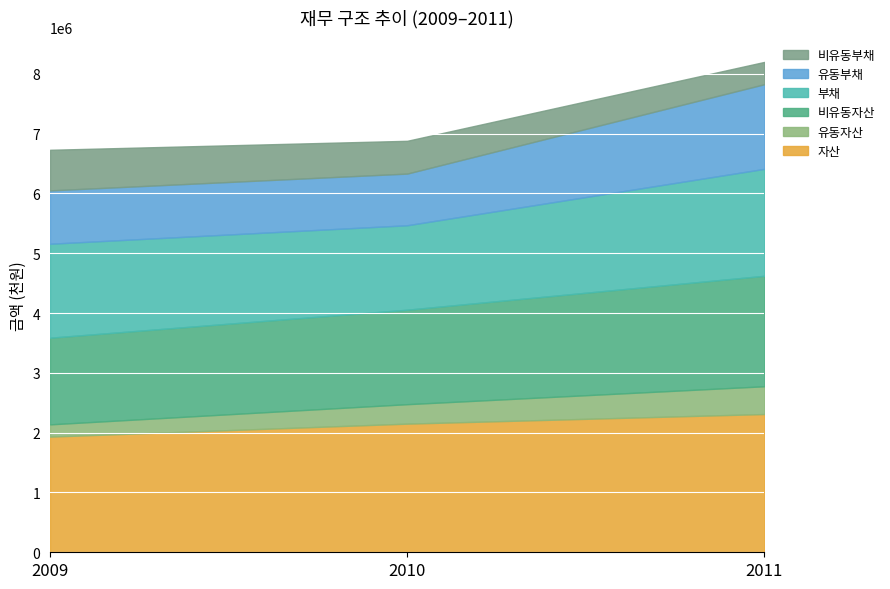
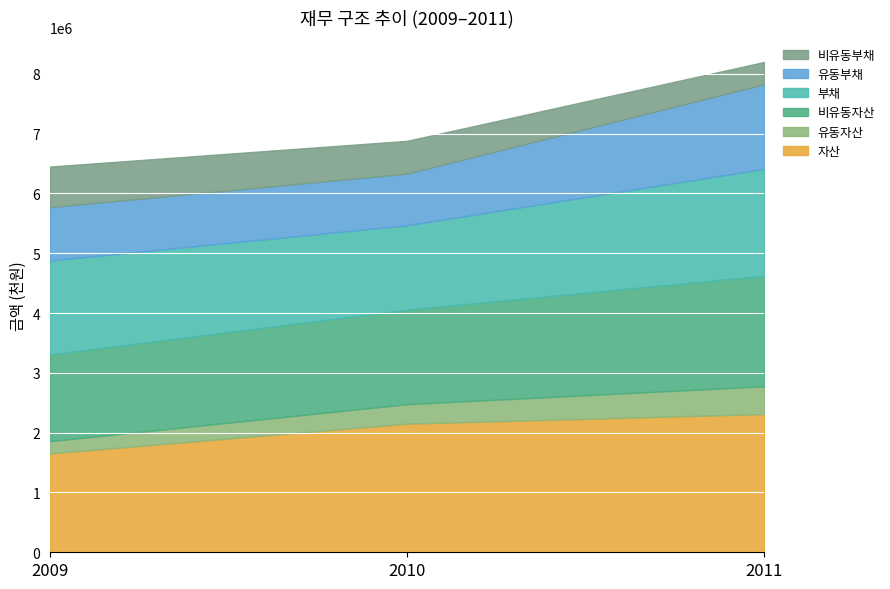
자산, 2009: 1900000 -> 1700000
